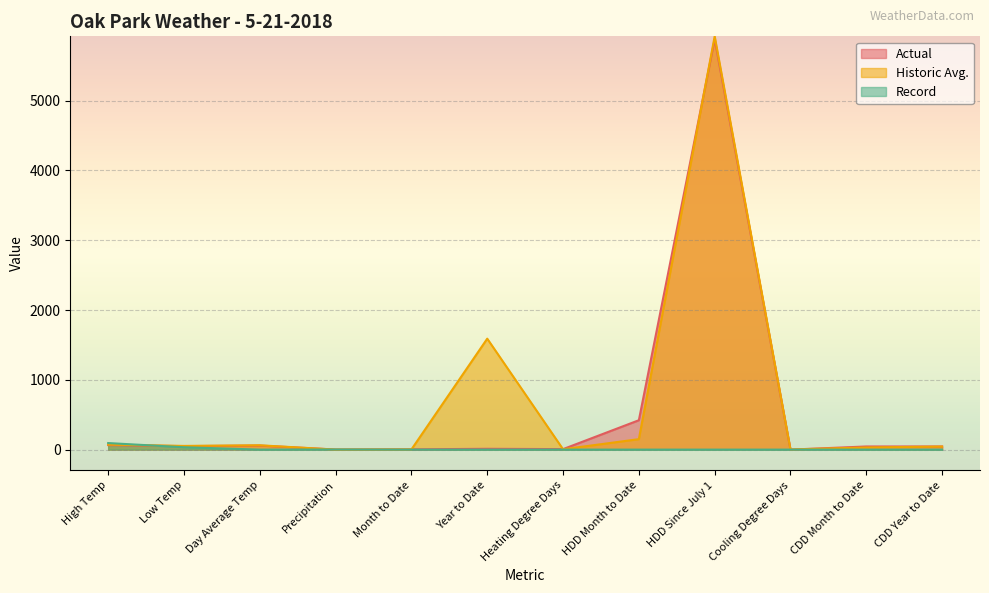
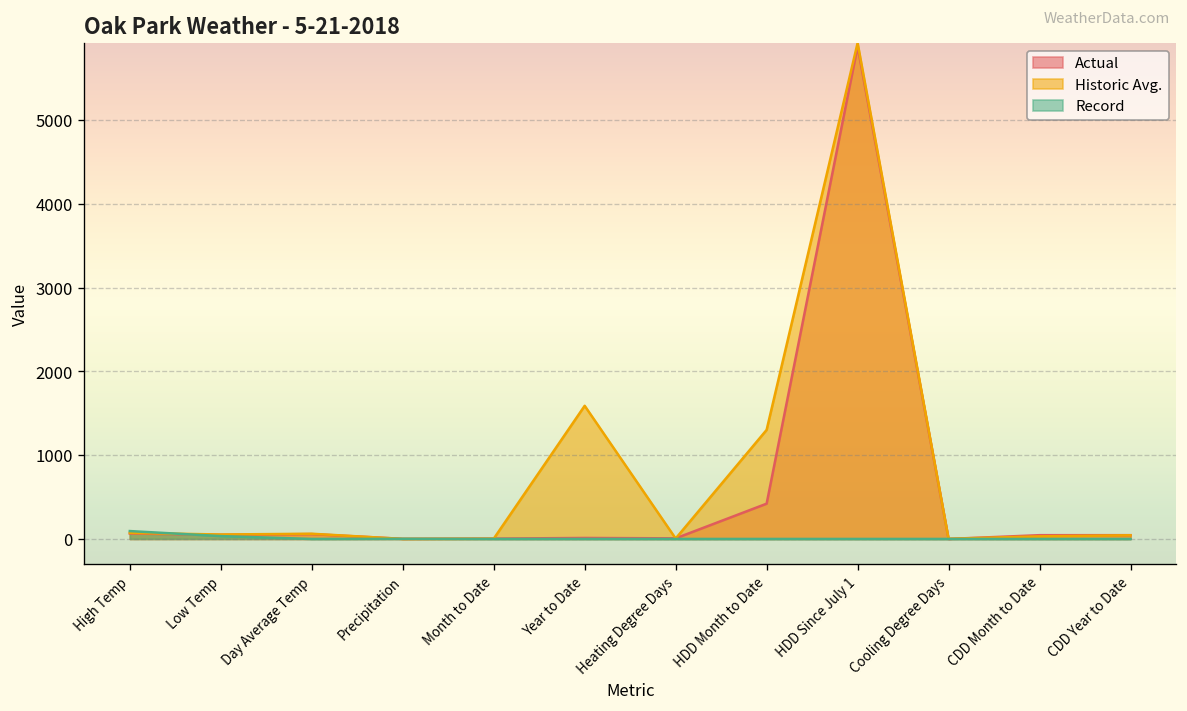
Historic Avg., HDD Month to Date: 200 -> 1300
